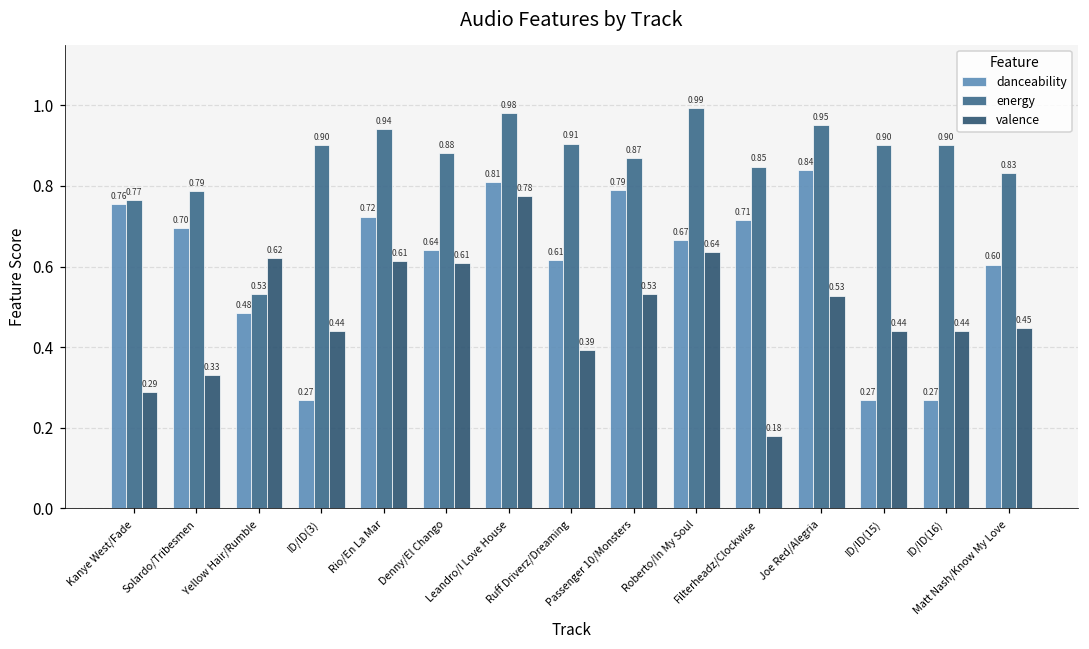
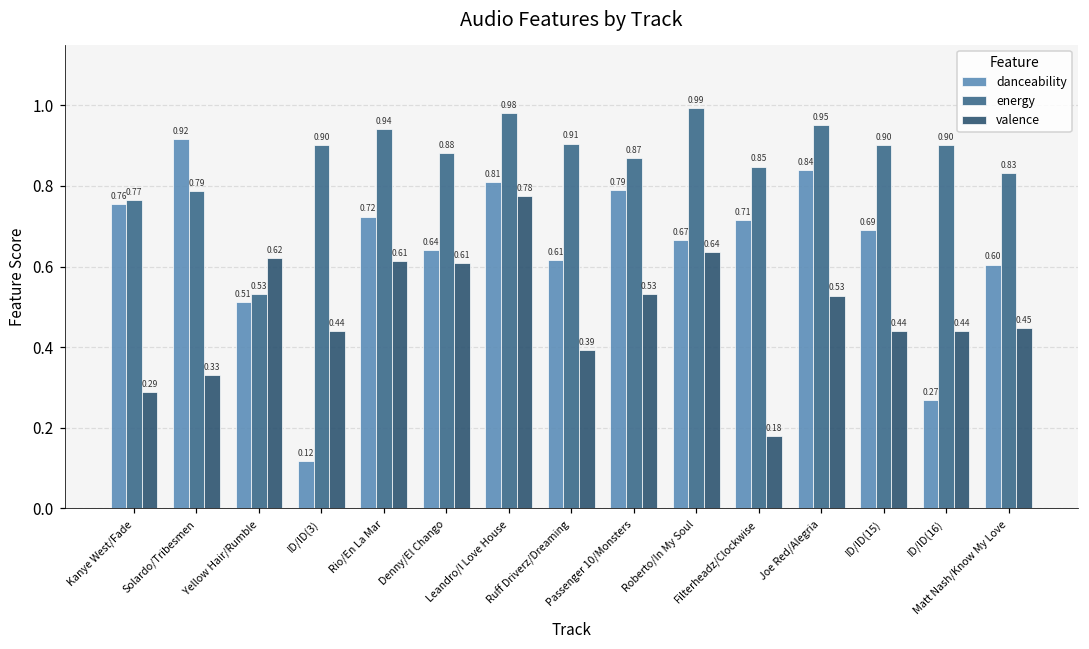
danceability, Solardo/Tribesmen: 0.70 -> 0.92
danceability, Yellow Hair/Rumble: 0.48 -> 0.51
danceability, ID/ID(3): 0.27 -> 0.12
danceability, ID/ID(15): 0.27 -> 0.69
